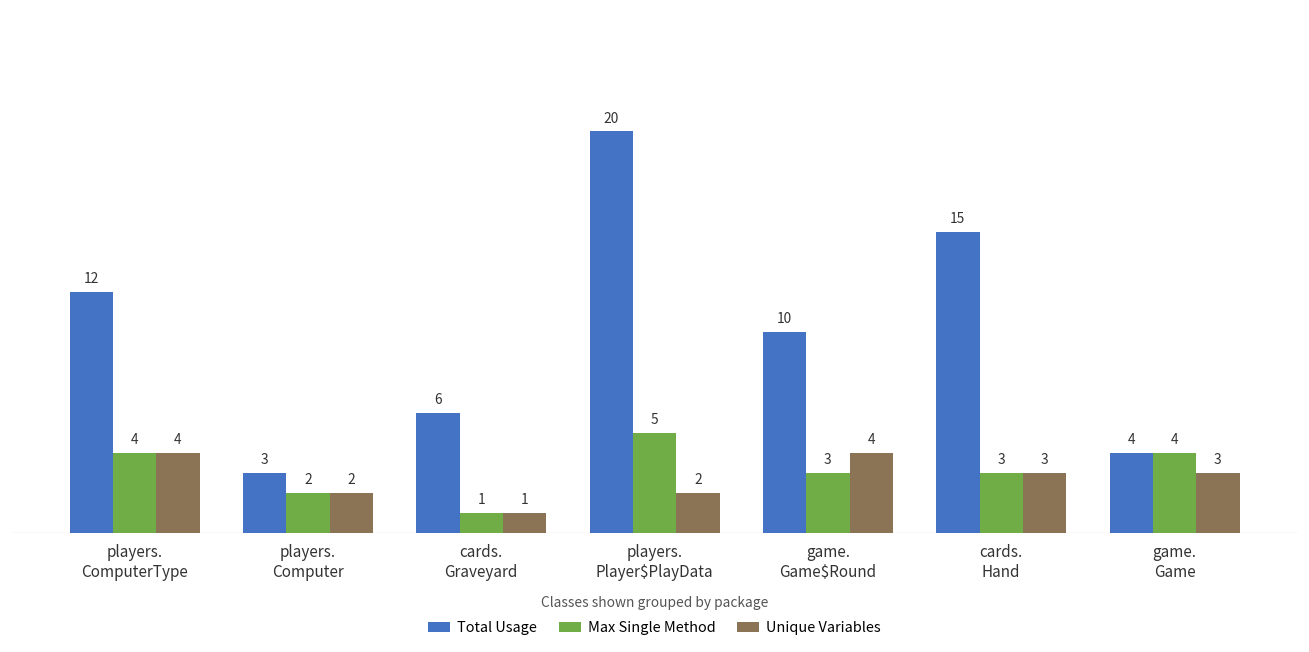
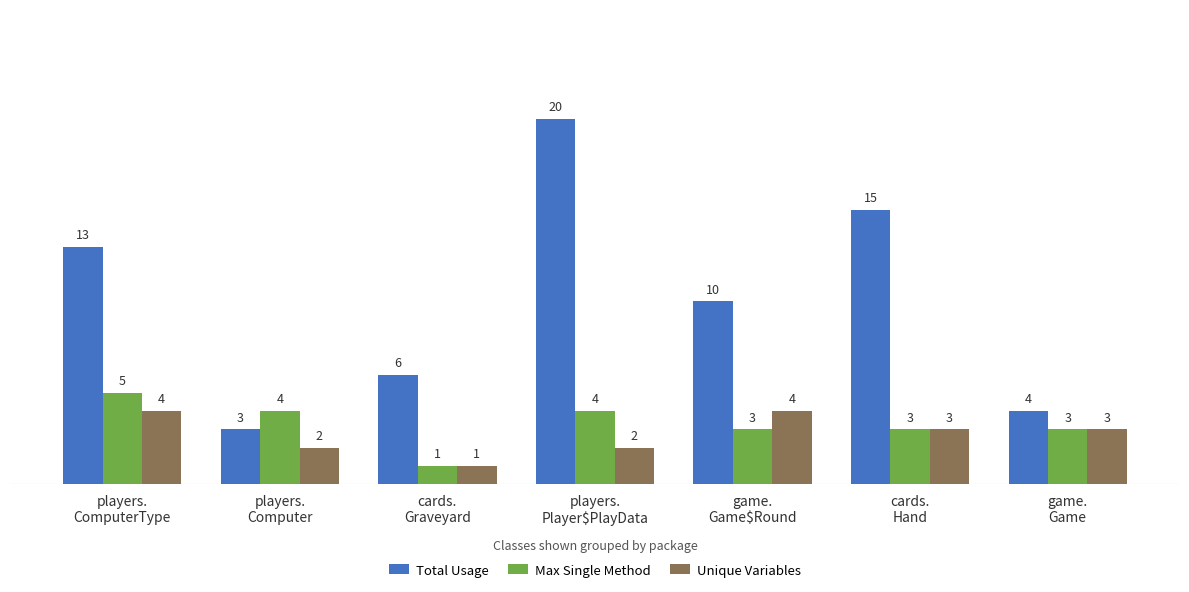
Total Usage, players. ComputerType: 12 -> 13
Max Single Method, players. ComputerType: 4 -> 5
Max Single Method, players. Computer: 2 -> 4
Max Single Method, players. Player$PlayData: 5 -> 4
Max Single Method, game. Game: 4 -> 3
